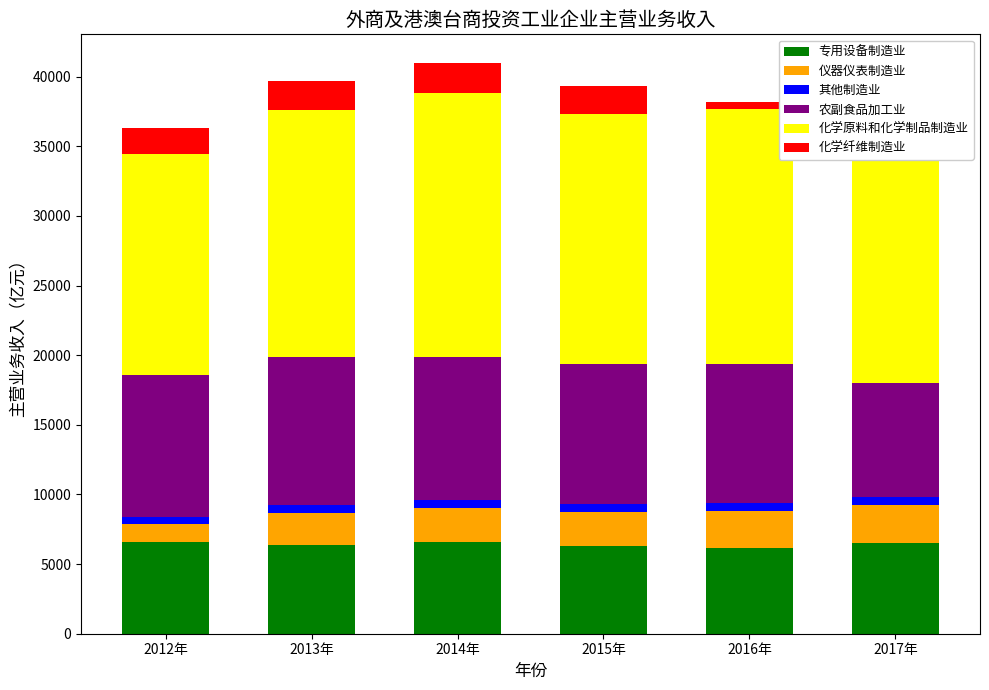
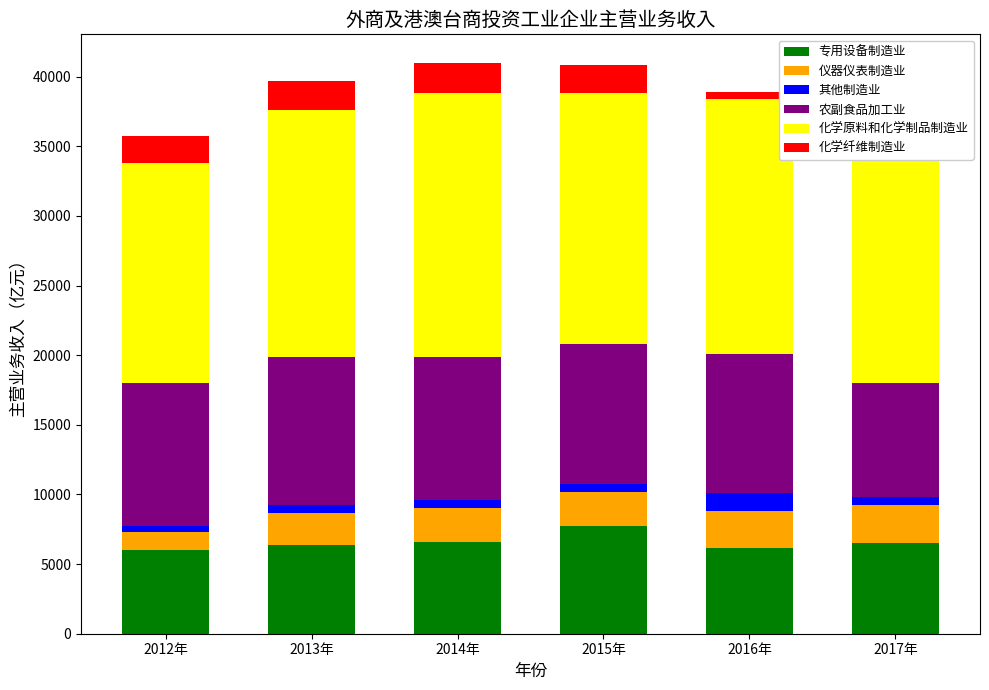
专用设备制造业, 2012年: 6600 -> 6000
专用设备制造业, 2015年: 6300 -> 7800
其他制造业, 2016年: 600 -> 1300
